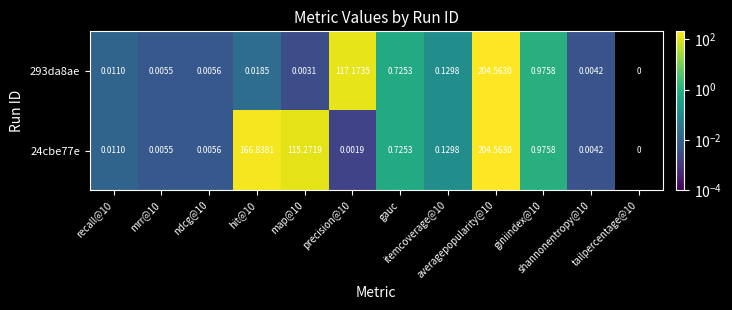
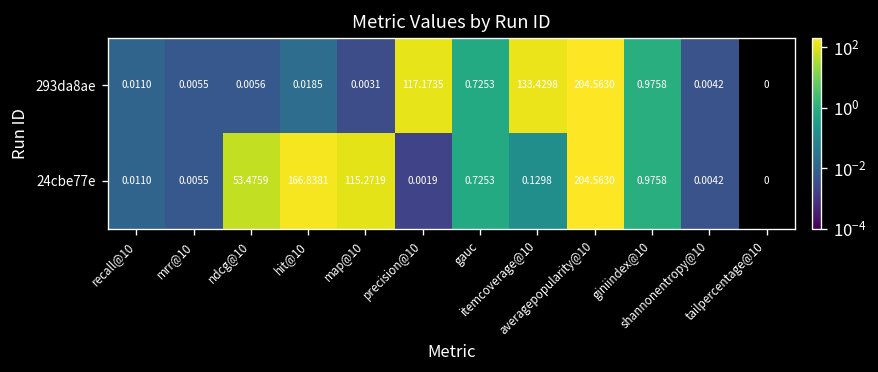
293da8ae, itemcoverage@10: 0.1298 -> 133.4298
24cbe77e, ndcg@10: 0.0056 -> 53.4759
